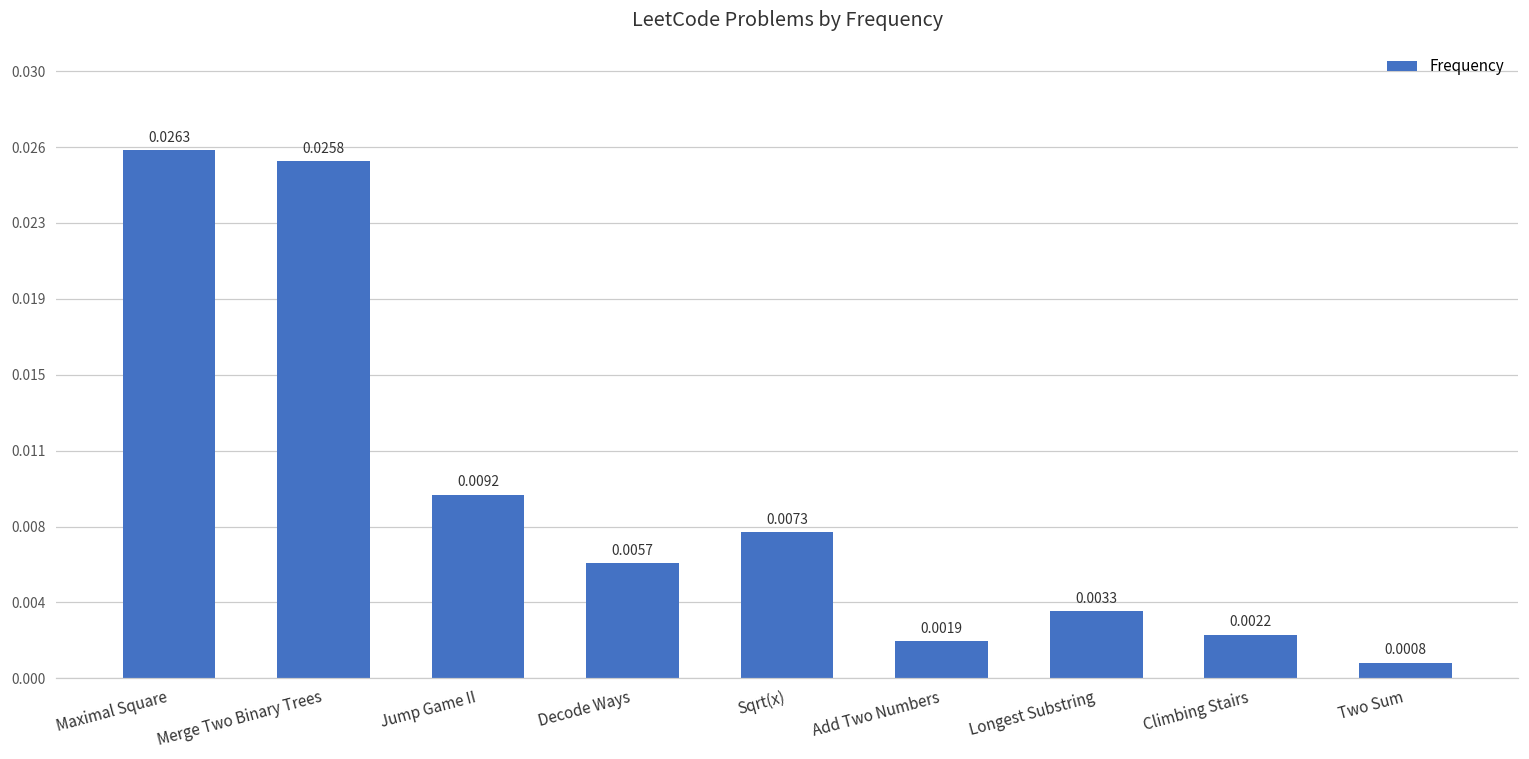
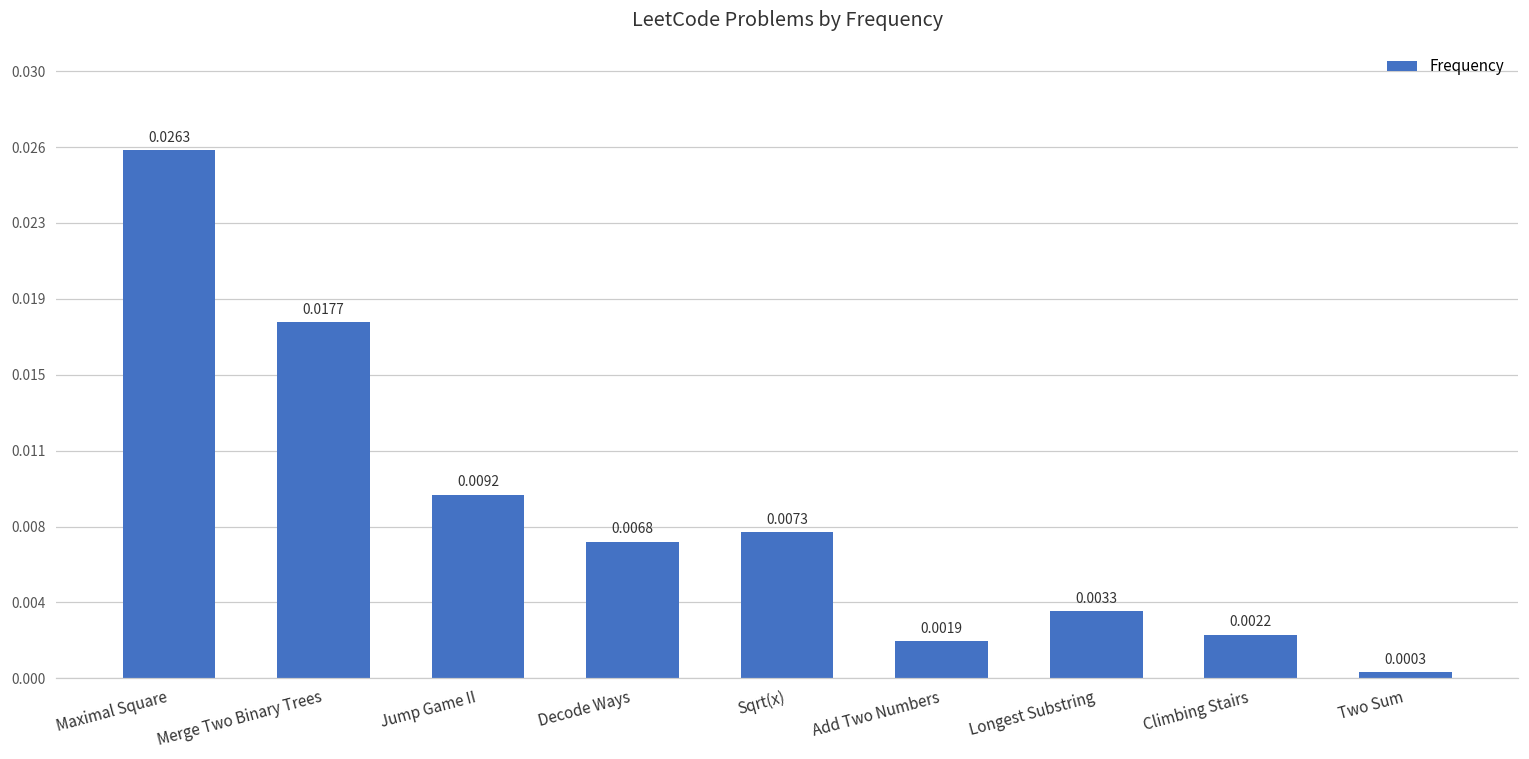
Merge Two Binary Trees: 0.0258 -> 0.0177
Decode Ways: 0.0057 -> 0.0068
Two Sum: 0.0008 -> 0.0003
